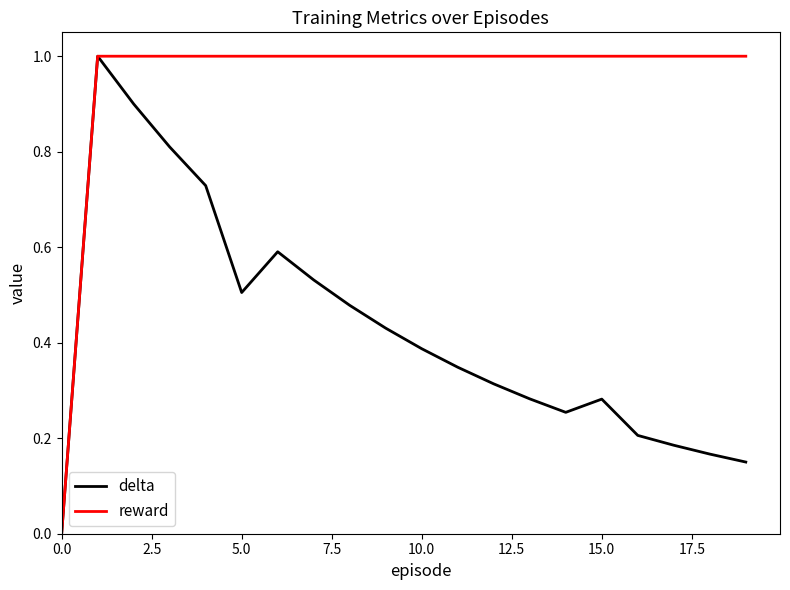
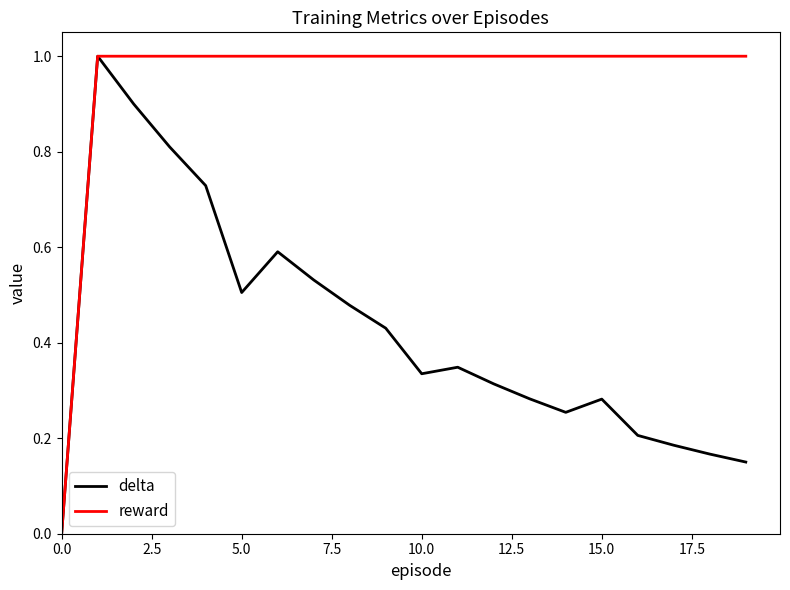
delta, 10.0: 0.39 -> 0.33
